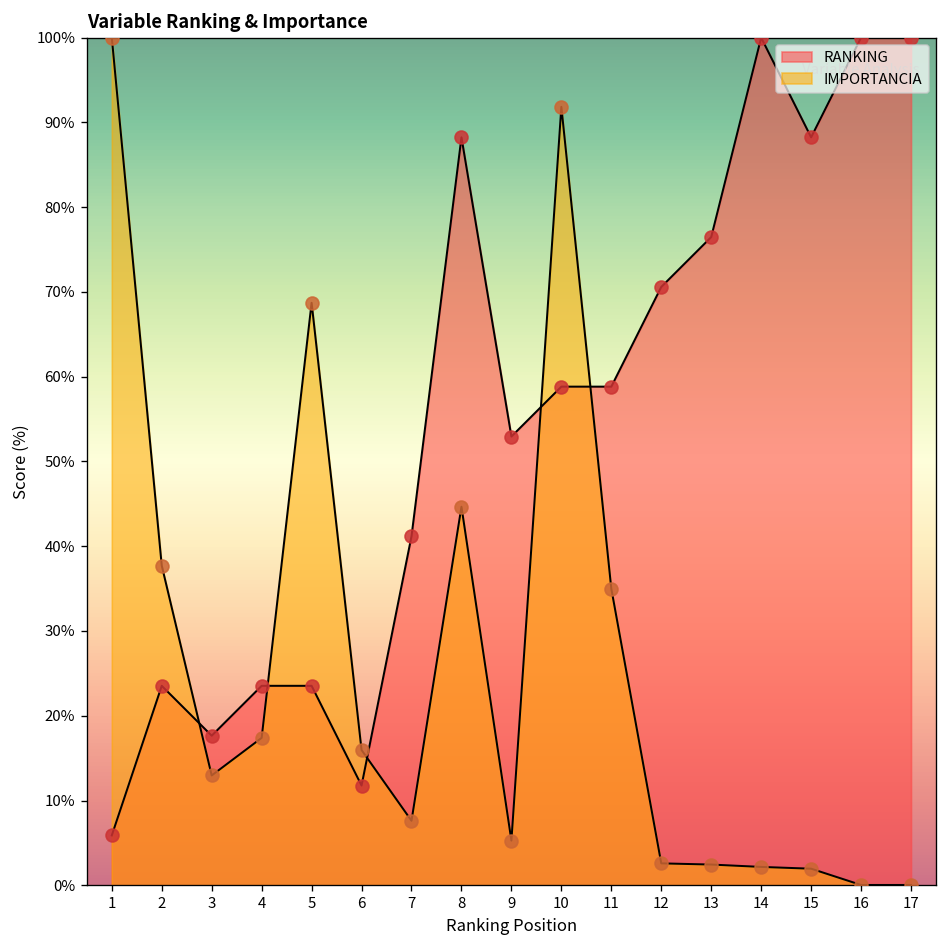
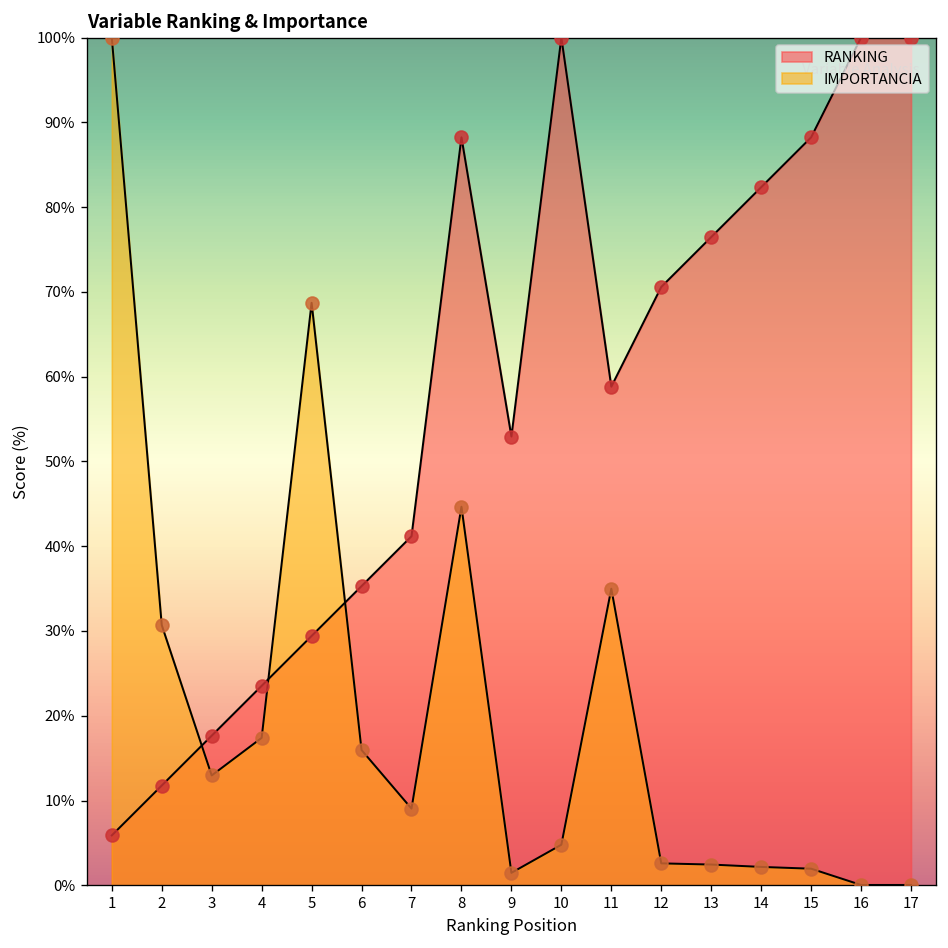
RANKING, 2: 24% -> 12%
IMPORTANCIA, 2: 38% -> 31%
RANKING, 5: 24% -> 29%
RANKING, 6: 12% -> 35%
IMPORTANCIA, 7: 8% -> 9%
IMPORTANCIA, 9: 5% -> 1%
RANKING, 10: 59% -> 100%
IMPORTANCIA, 10: 92% -> 5%
RANKING, 14: 100% -> 82%
